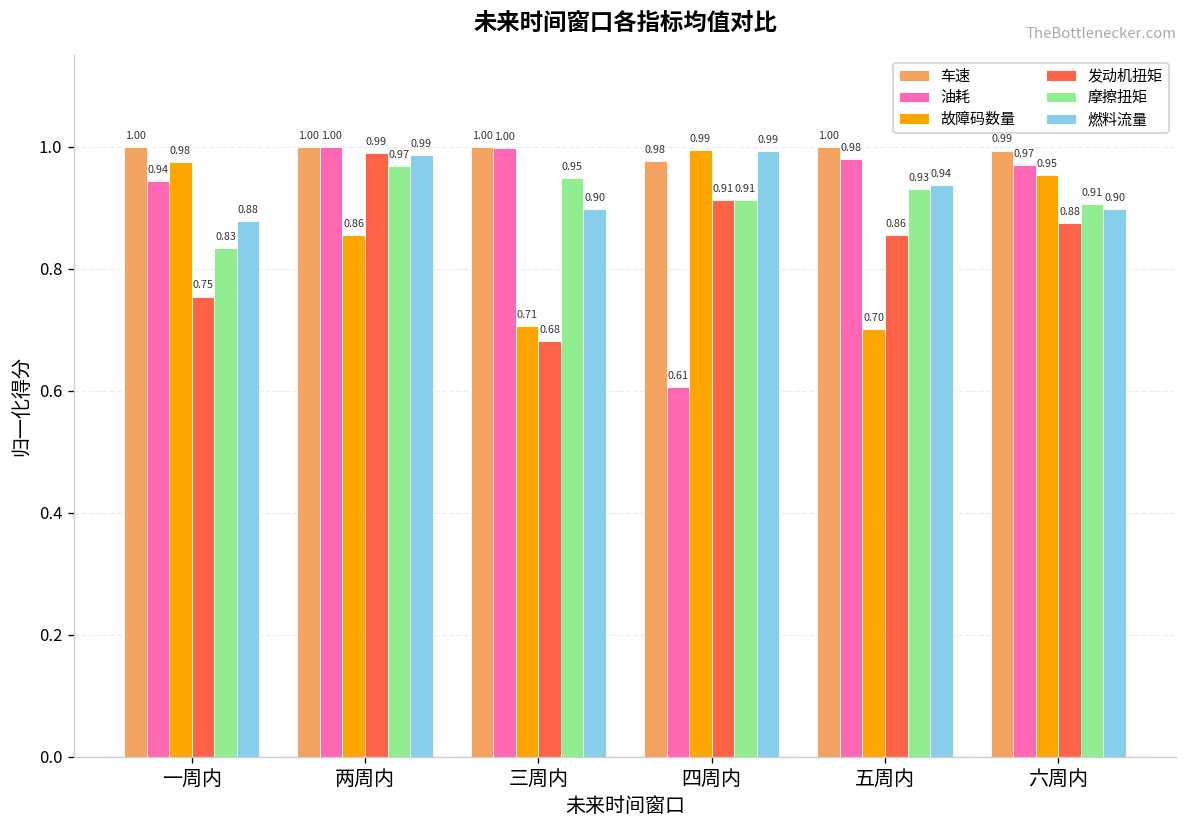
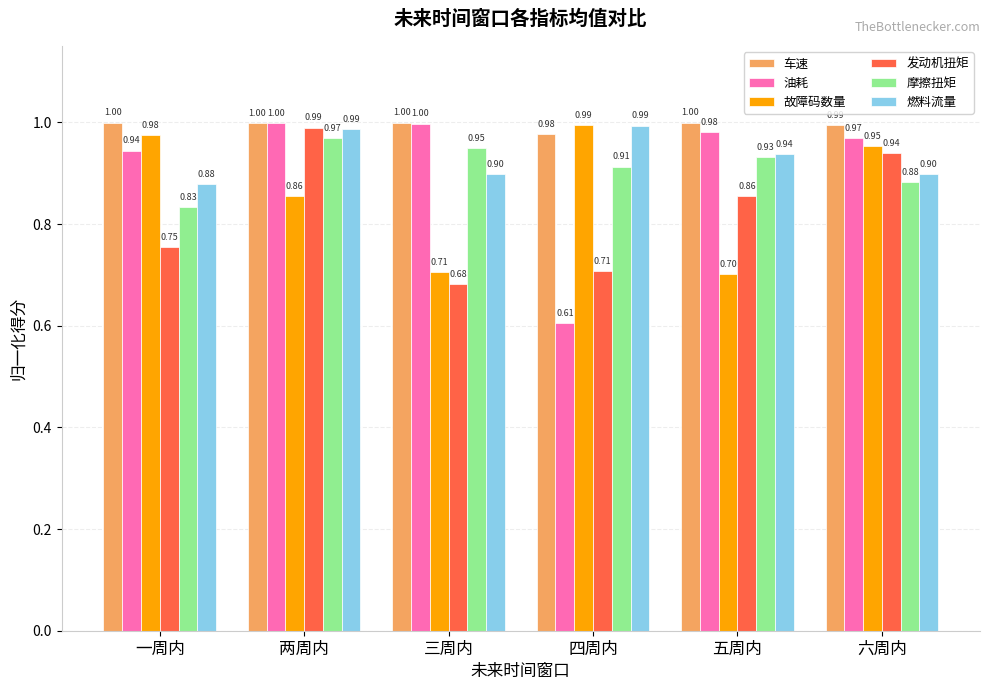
发动机扭矩, 四周内: 0.91 -> 0.71
发动机扭矩, 六周内: 0.88 -> 0.94
摩擦扭矩, 六周内: 0.91 -> 0.88
